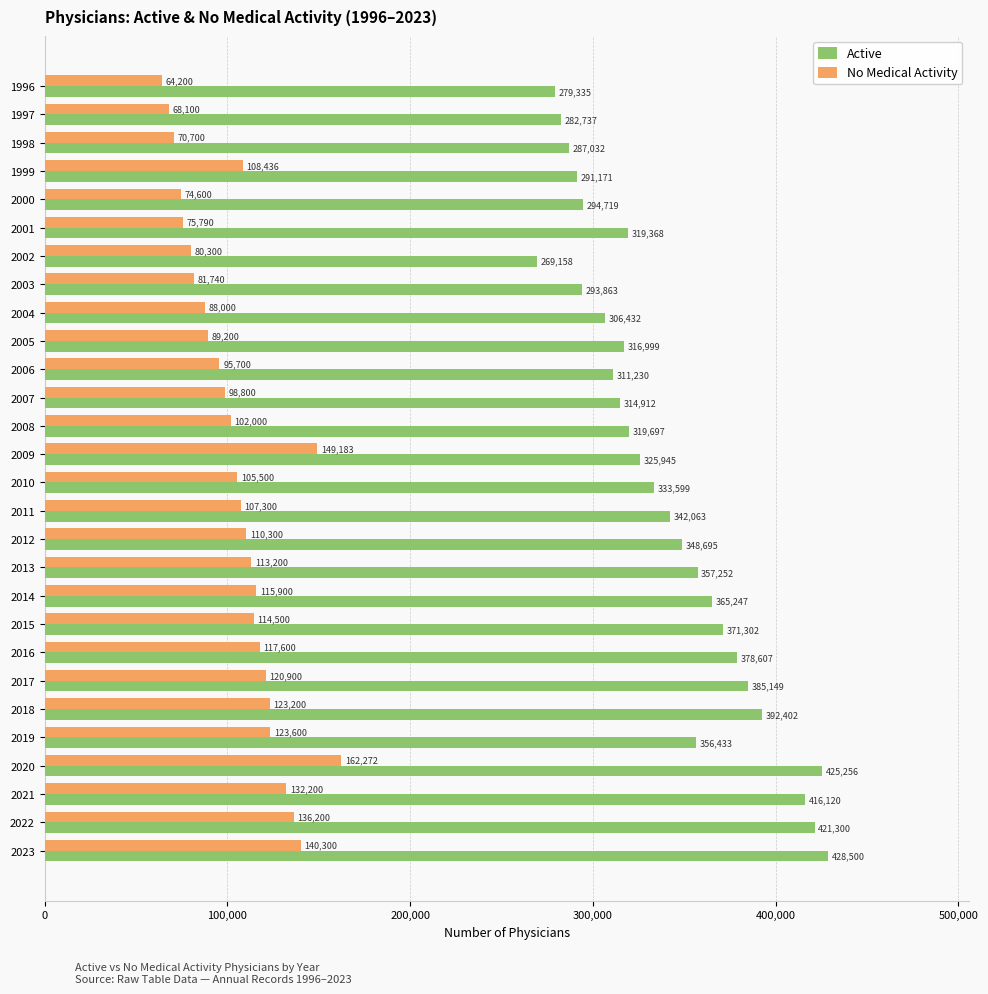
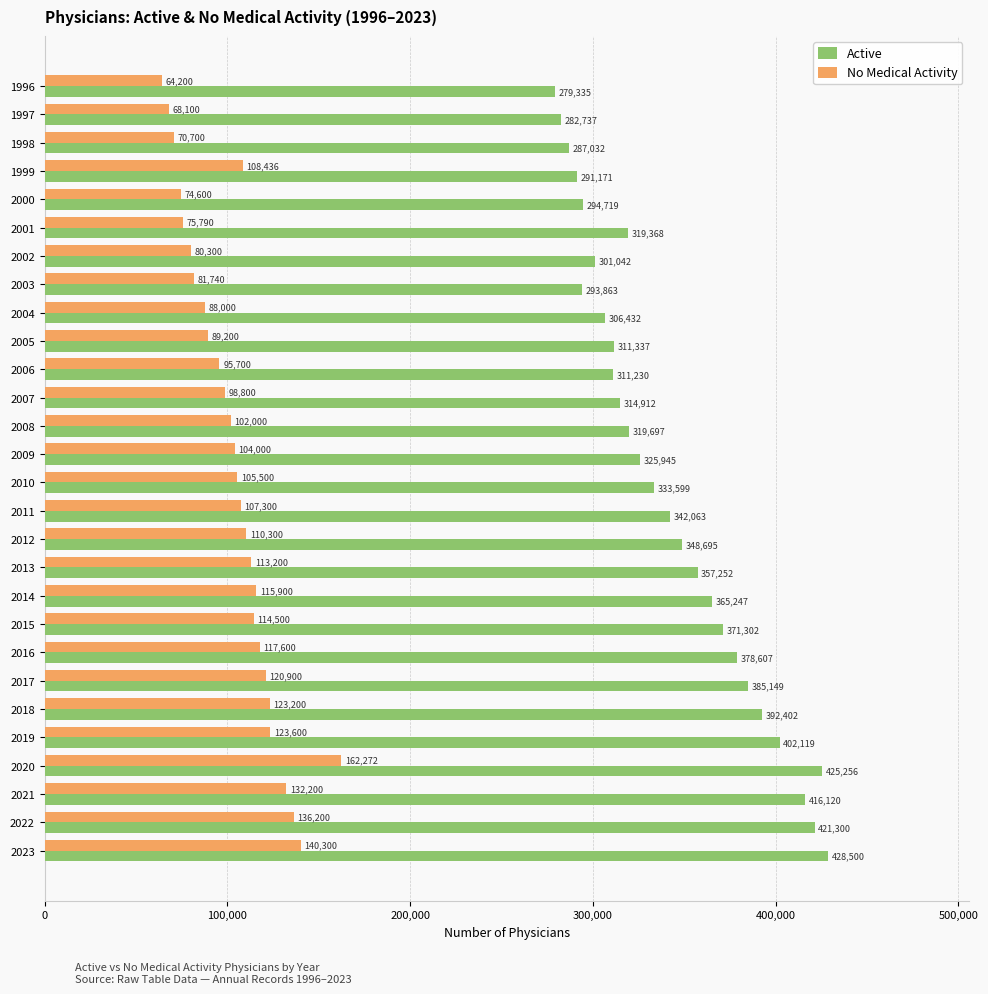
Active, 2002: 269,158 -> 301,042
Active, 2005: 316,999 -> 311,337
No Medical Activity, 2009: 149,183 -> 104,000
Active, 2019: 356,433 -> 402,119
